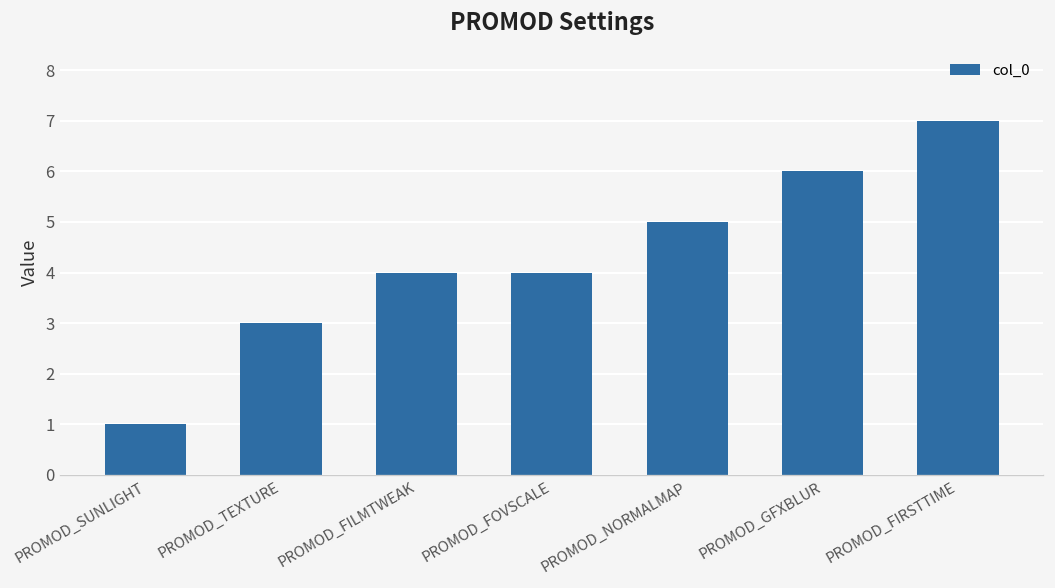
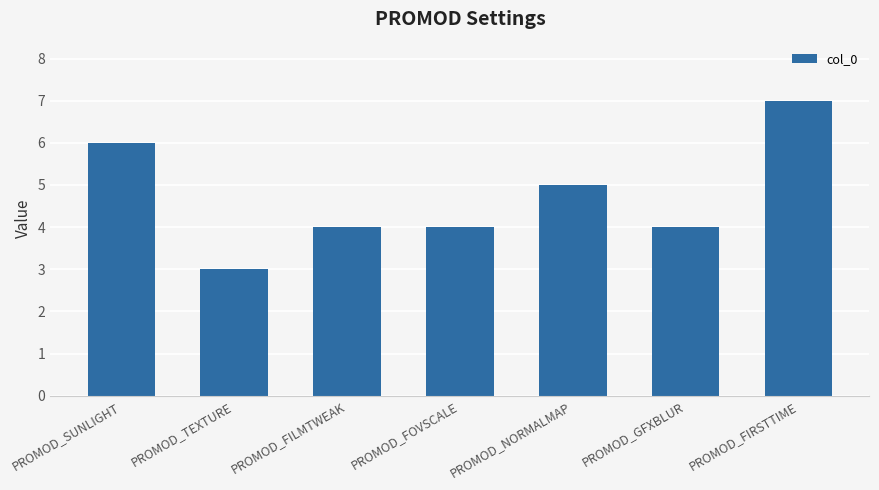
PROMOD_SUNLIGHT: 1 -> 6
PROMOD_GFXBLUR: 6 -> 4
